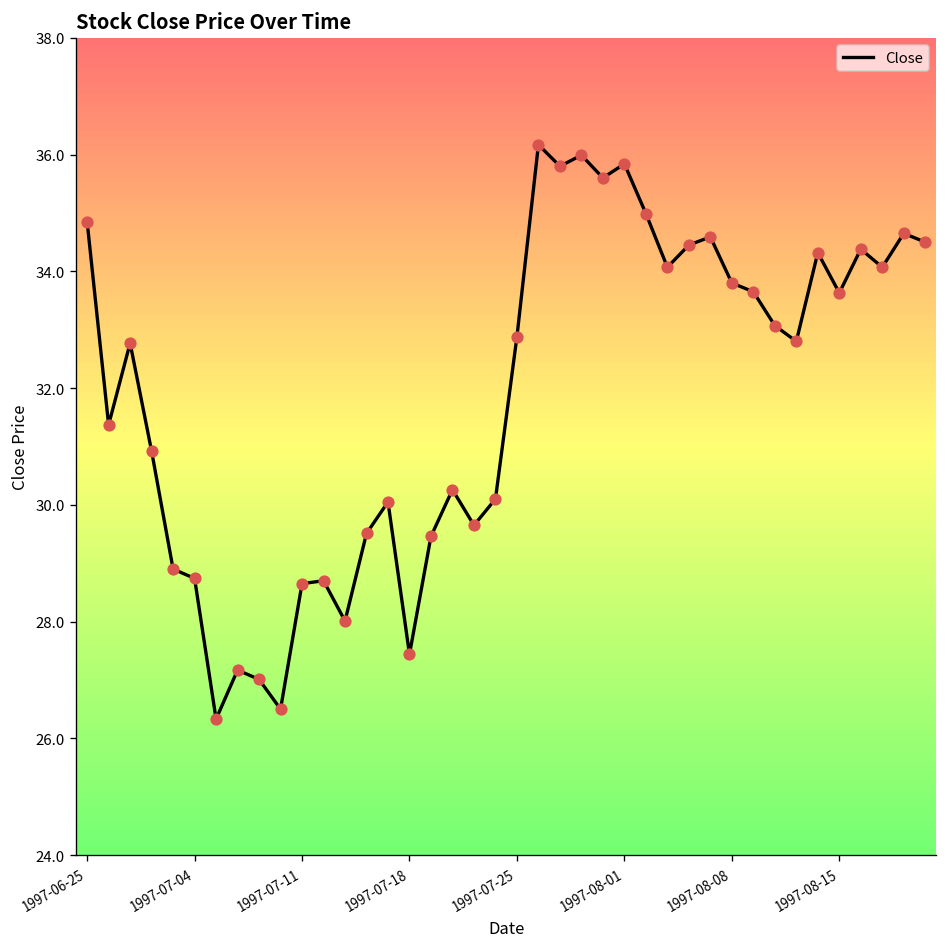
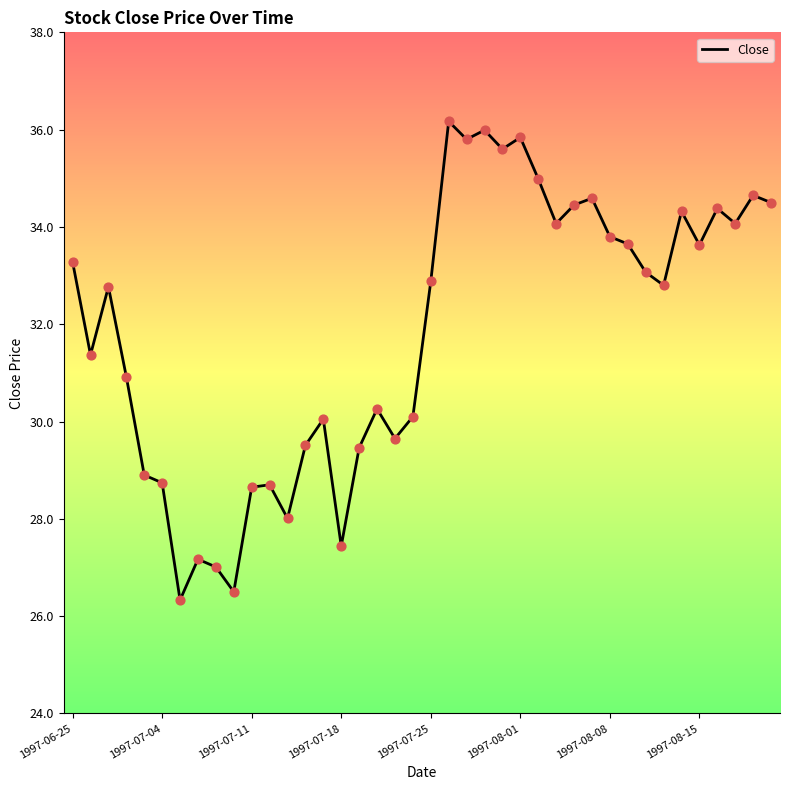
1997-06-25: 34.9 -> 33.3
